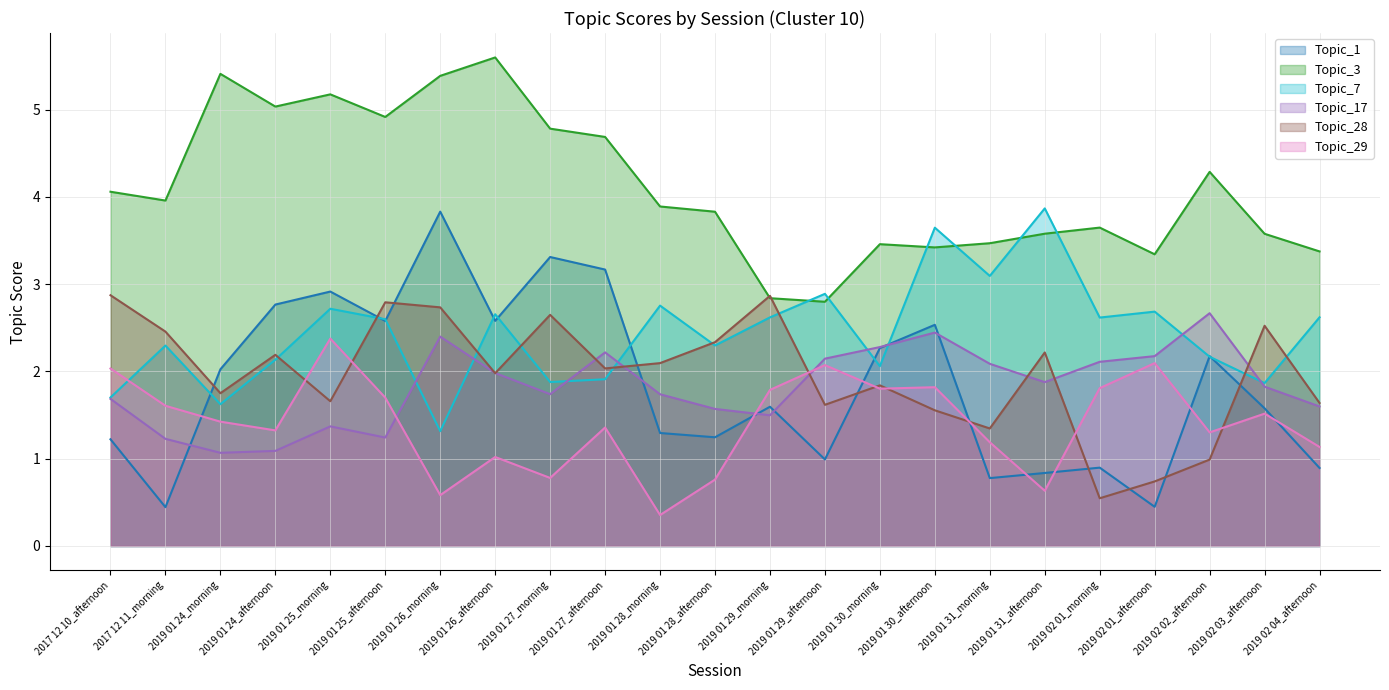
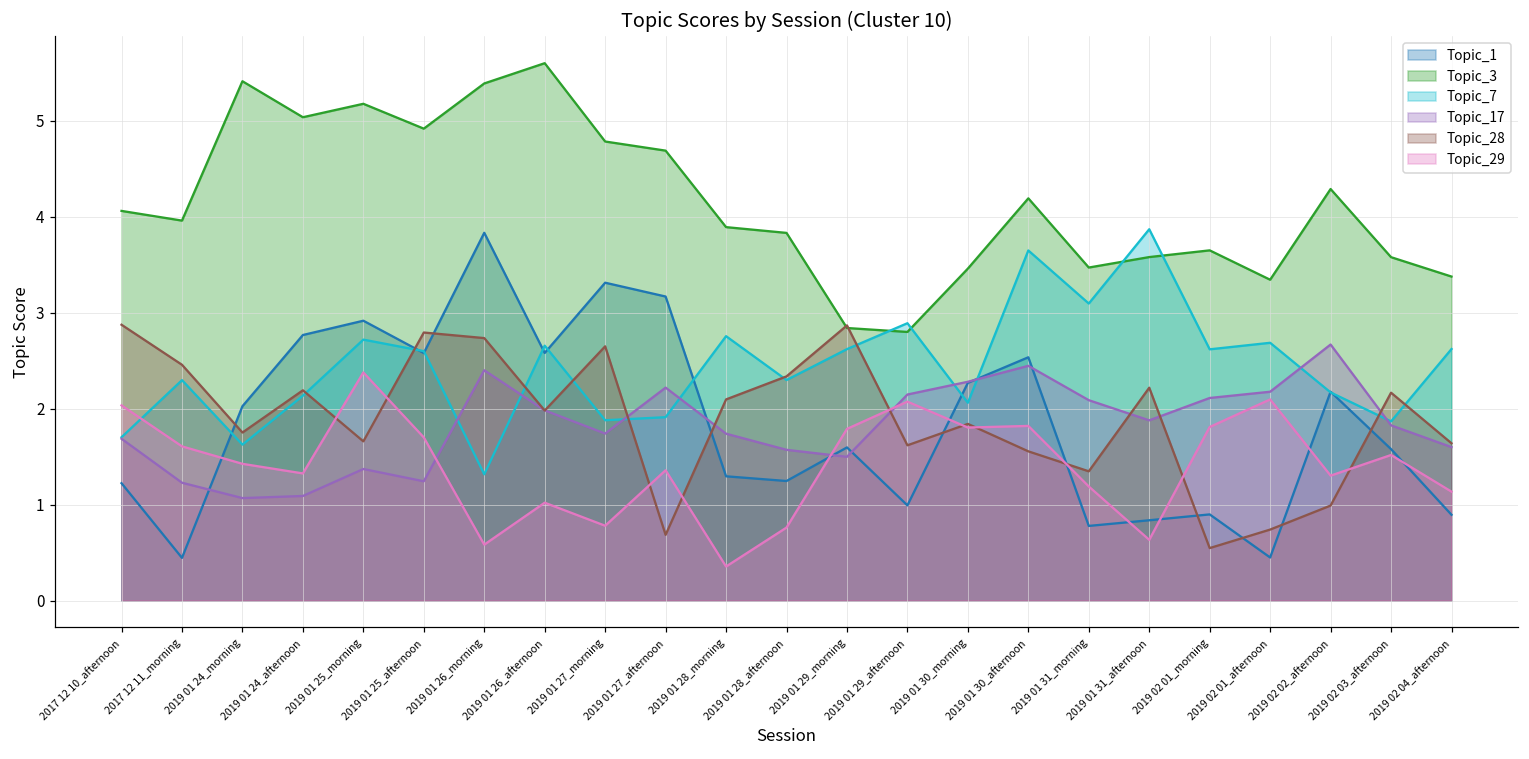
Topic_28, 2019 01 27_afternoon: 2.0 -> 0.7
Topic_3, 2019 01 30_afternoon: 3.4 -> 4.2
Topic_28, 2019 02 03_afternoon: 2.5 -> 2.2
